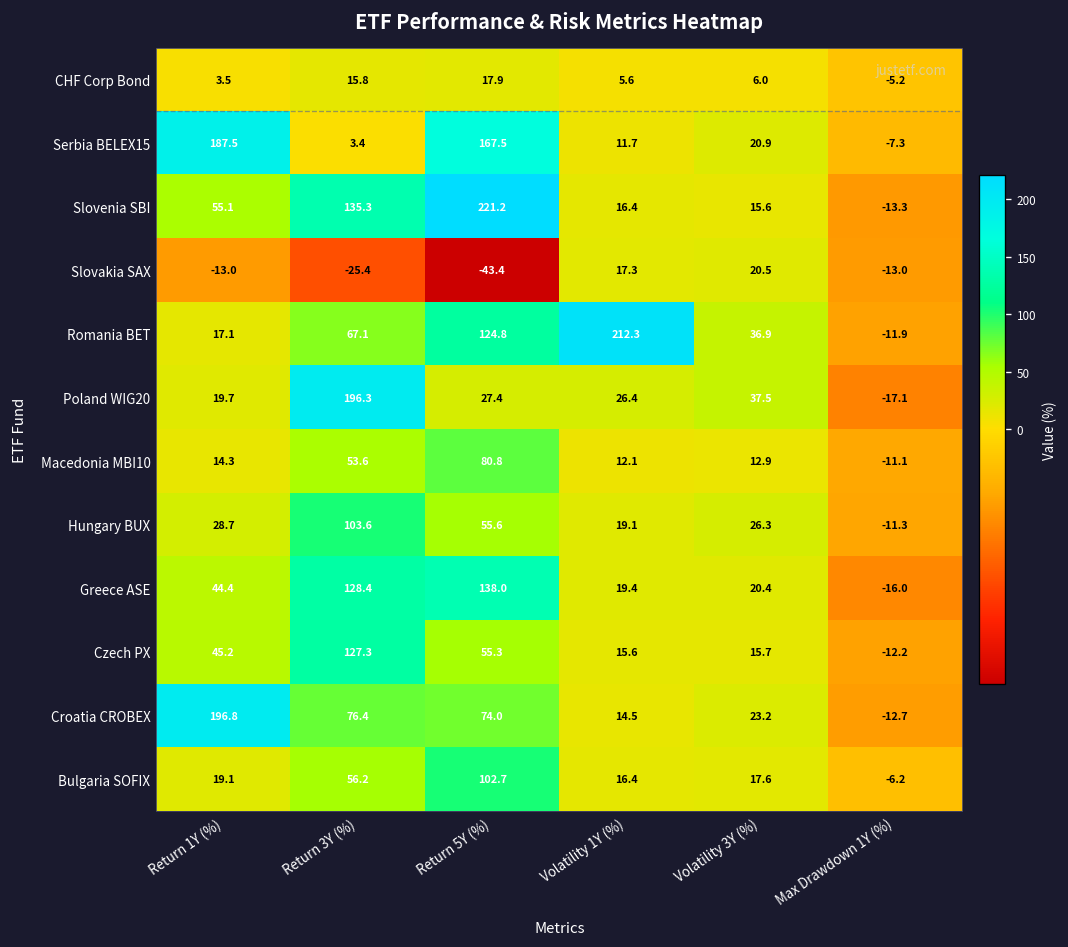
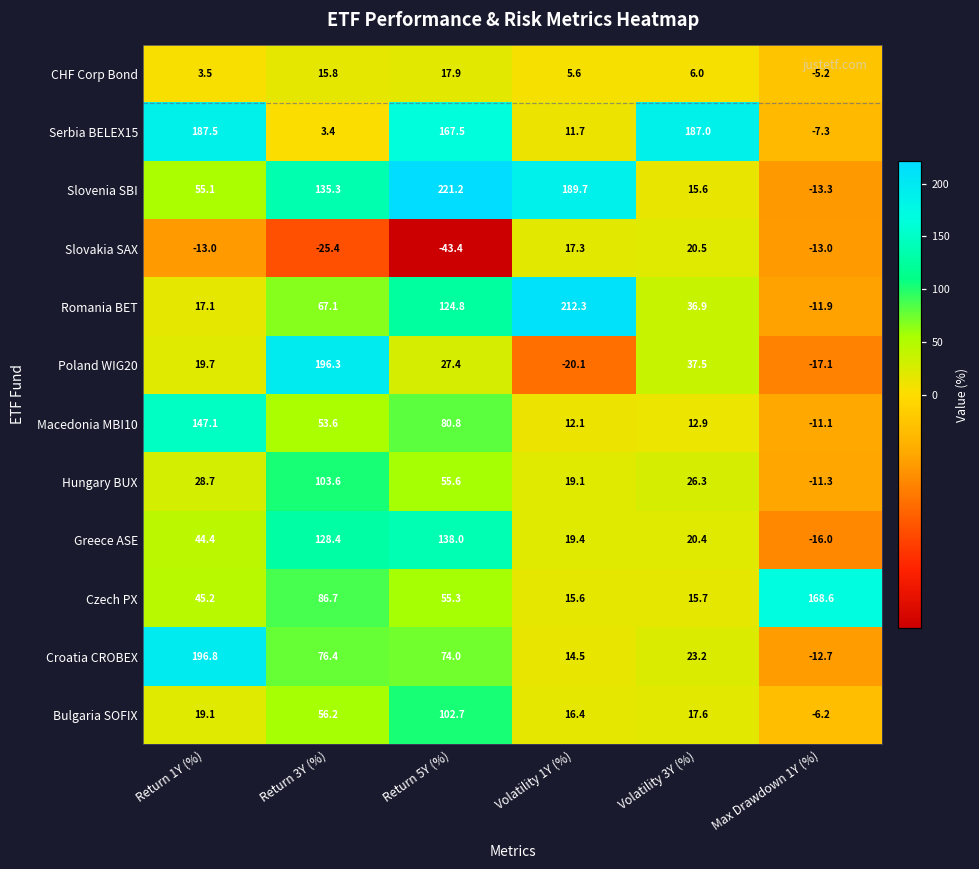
Serbia BELEX15, Volatility 3Y (%): 20.9 -> 187.0
Slovenia SBI, Volatility 1Y (%): 16.4 -> 189.7
Poland WIG20, Volatility 1Y (%): 26.4 -> -20.1
Macedonia MBI10, Return 1Y (%): 14.3 -> 147.1
Czech PX, Return 3Y (%): 127.3 -> 86.7
Czech PX, Max Drawdown 1Y (%): -12.2 -> 168.6
